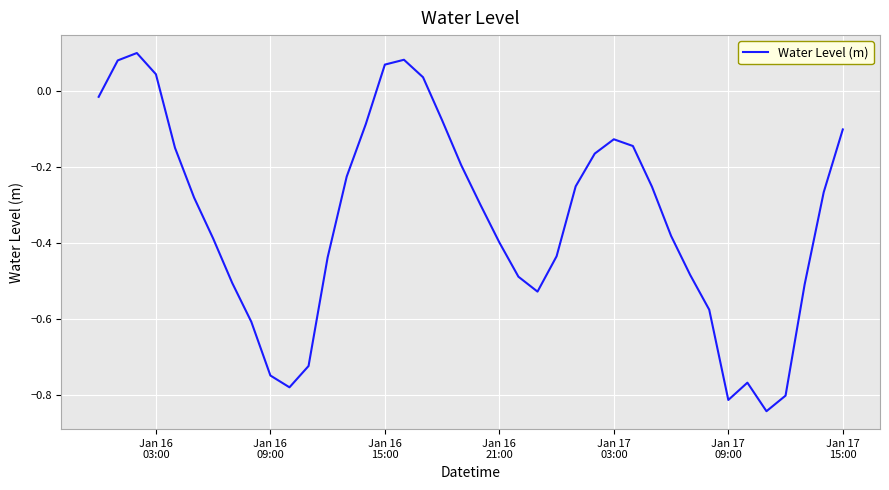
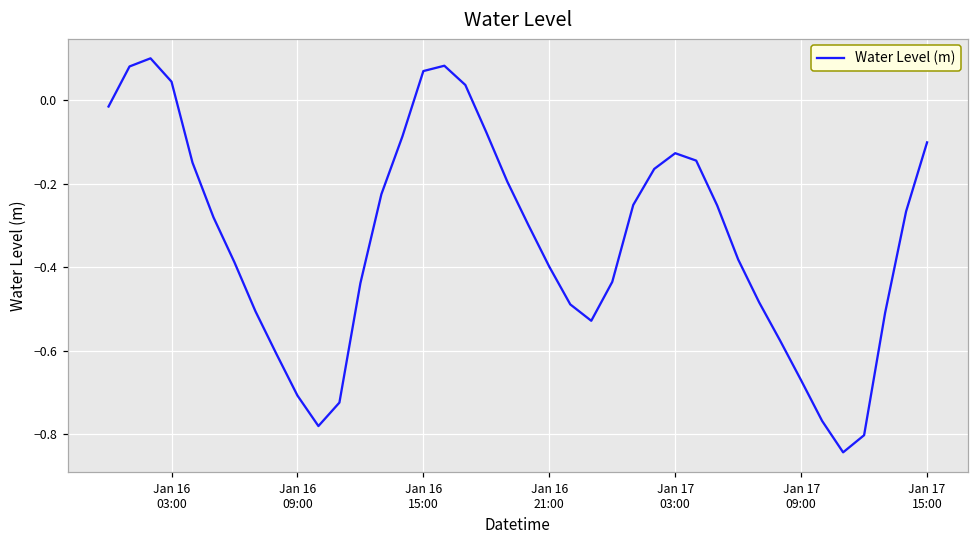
Jan 16 09:00: -0.75 -> -0.71
Jan 17 09:00: -0.81 -> -0.67
